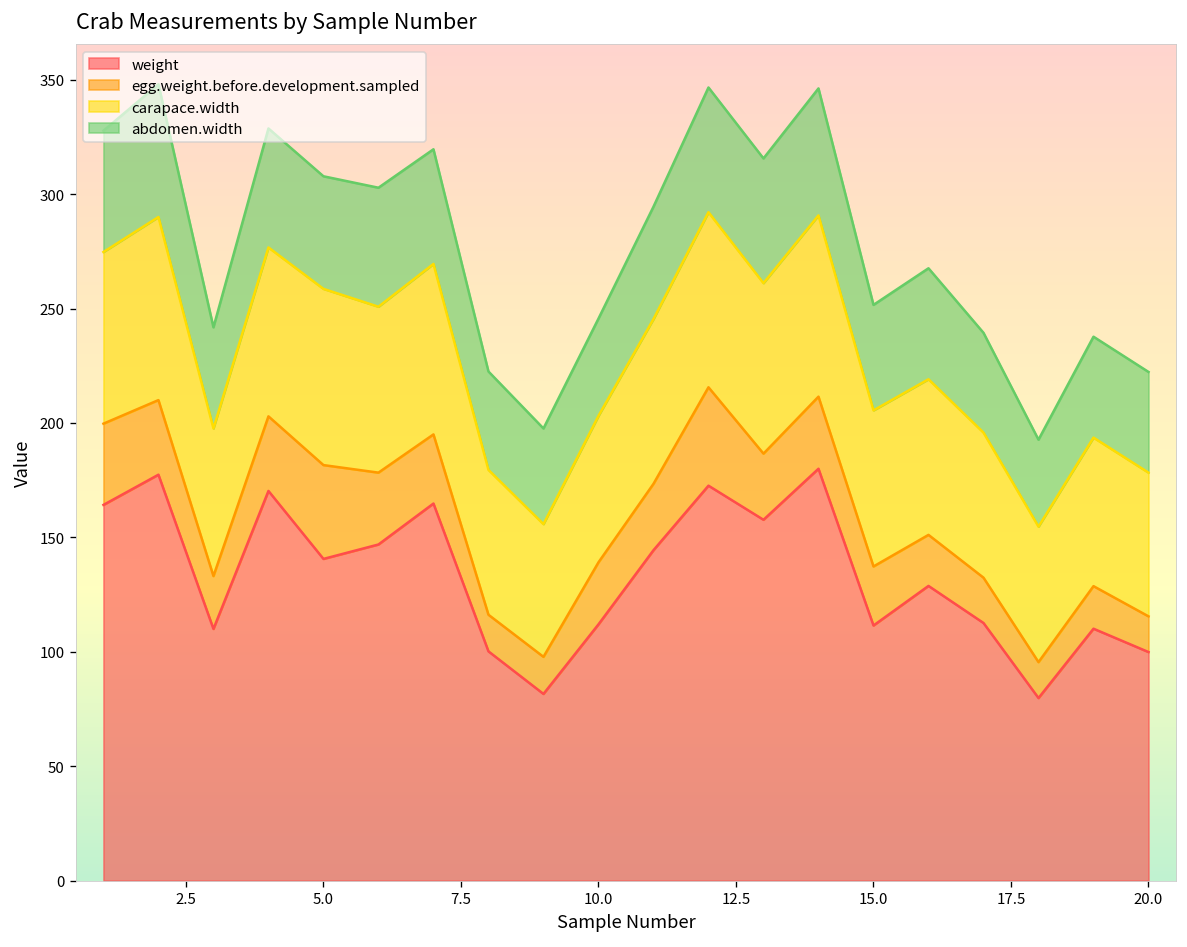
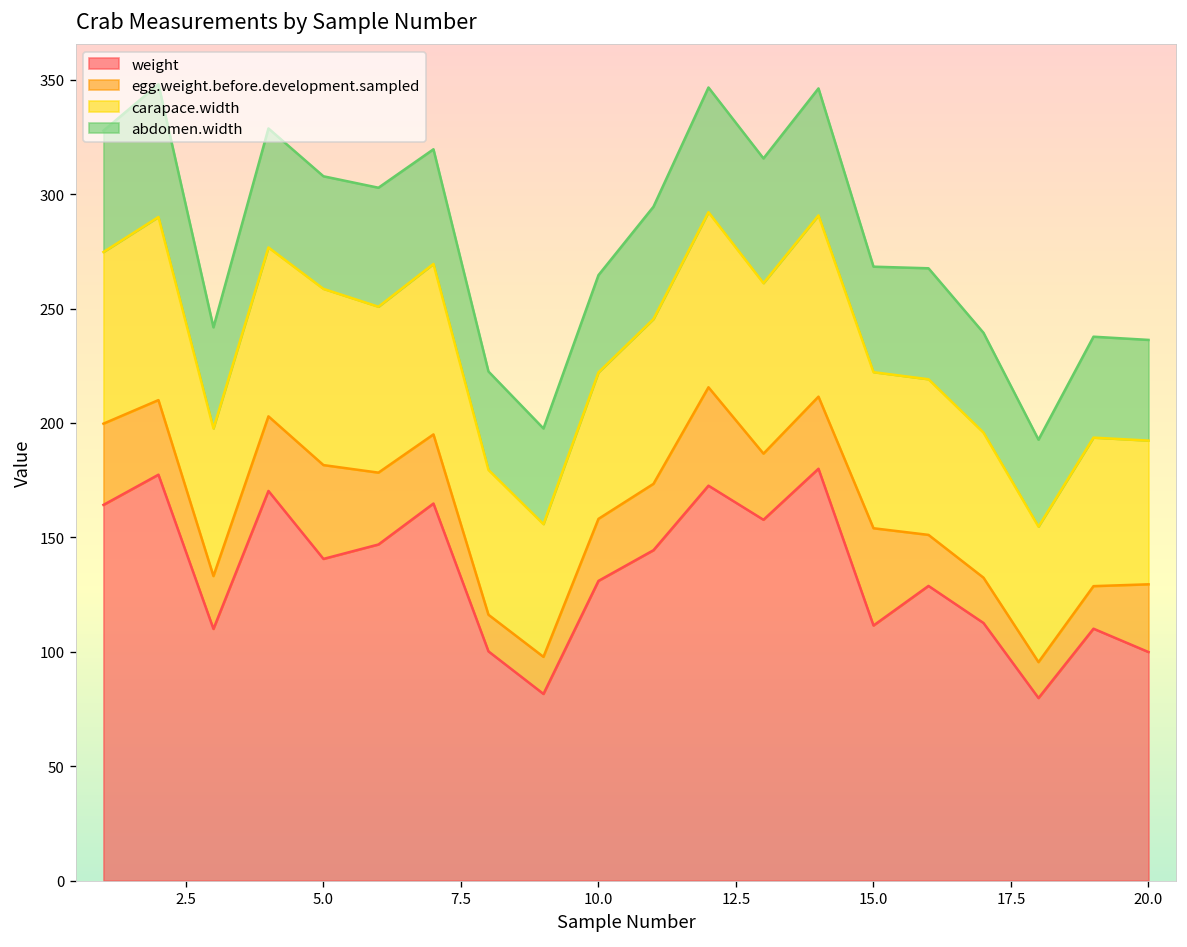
weight, 10.0: 112 -> 131
egg.weight.before.development.sampled, 15.0: 26 -> 43
egg.weight.before.development.sampled, 20.0: 16 -> 30
